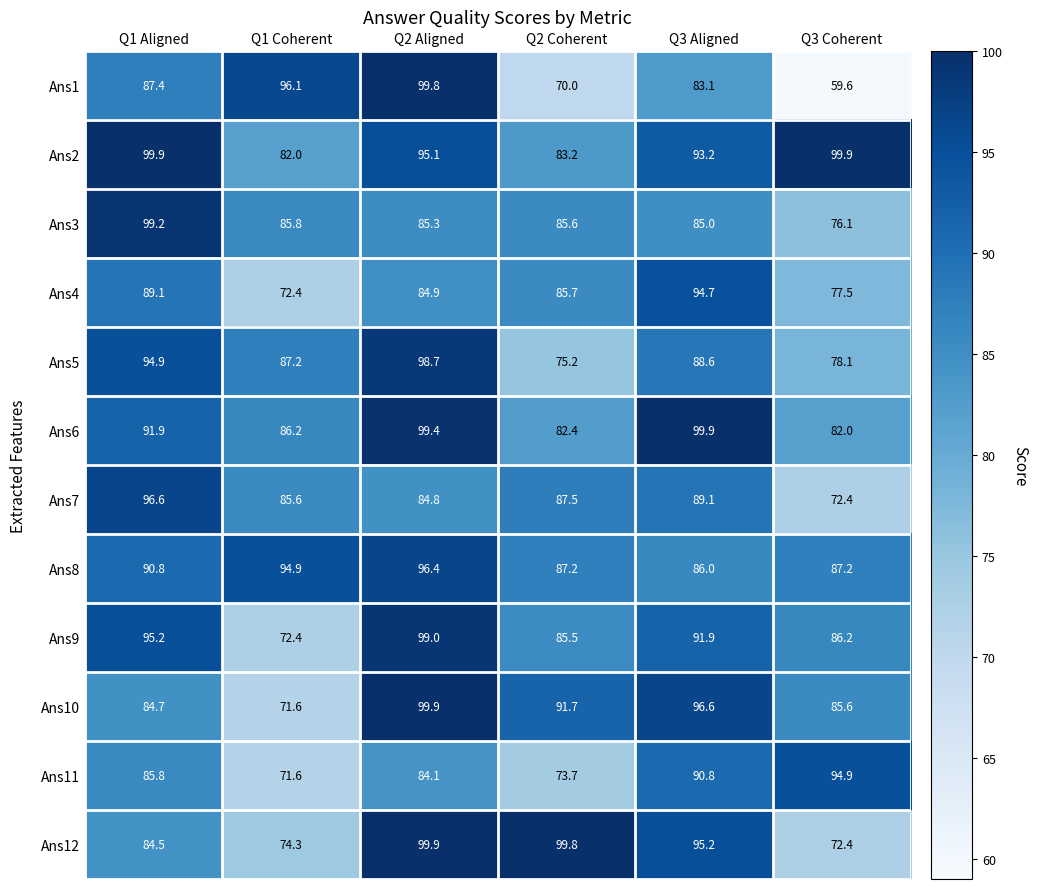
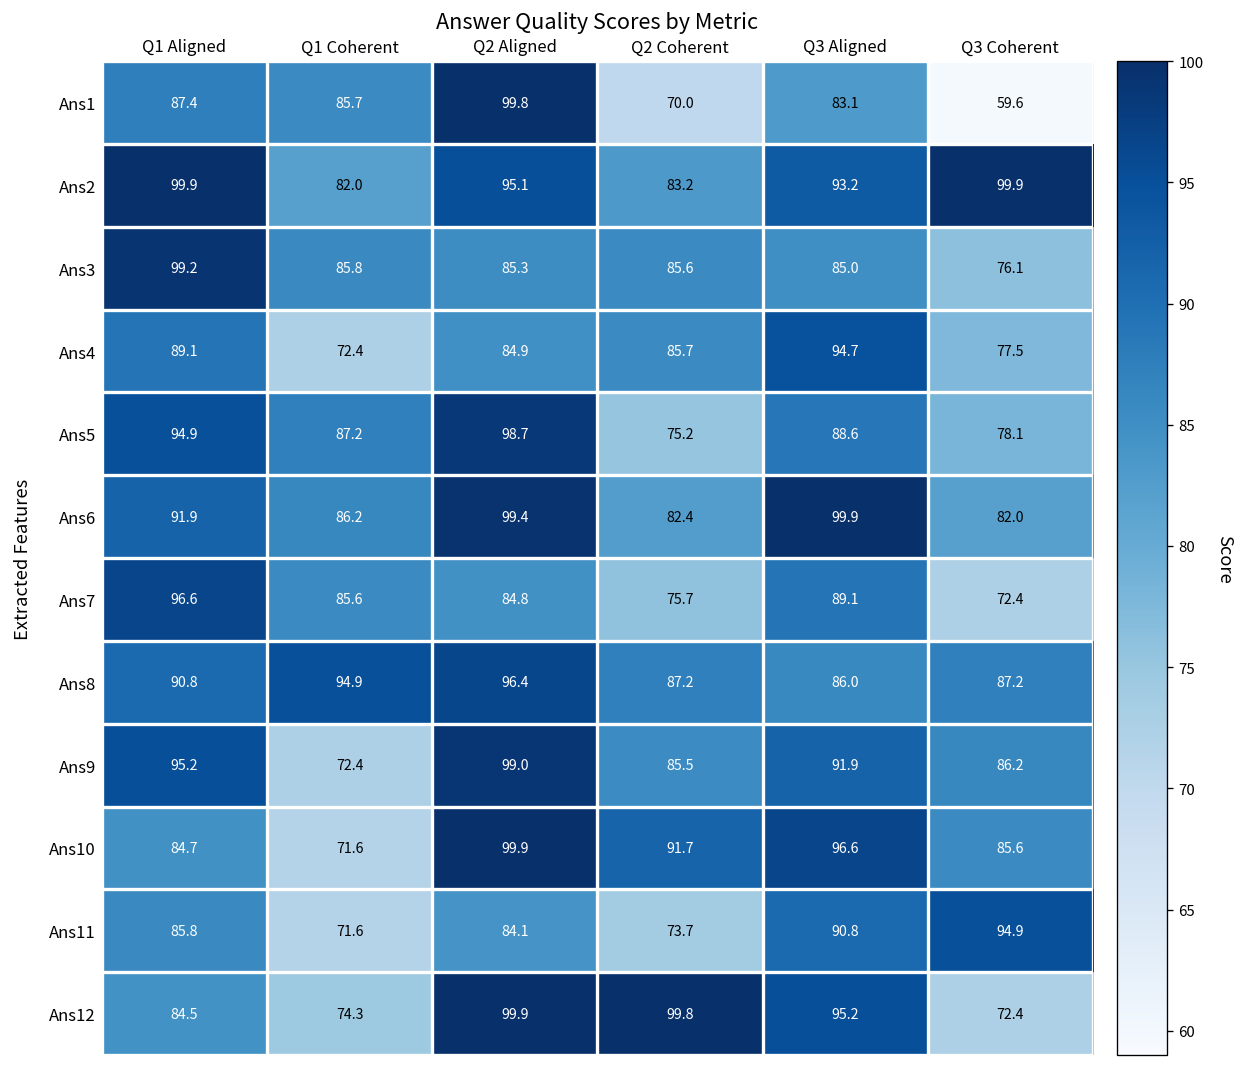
Ans1, Q1 Coherent: 96.1 -> 85.7
Ans7, Q2 Coherent: 87.5 -> 75.7
